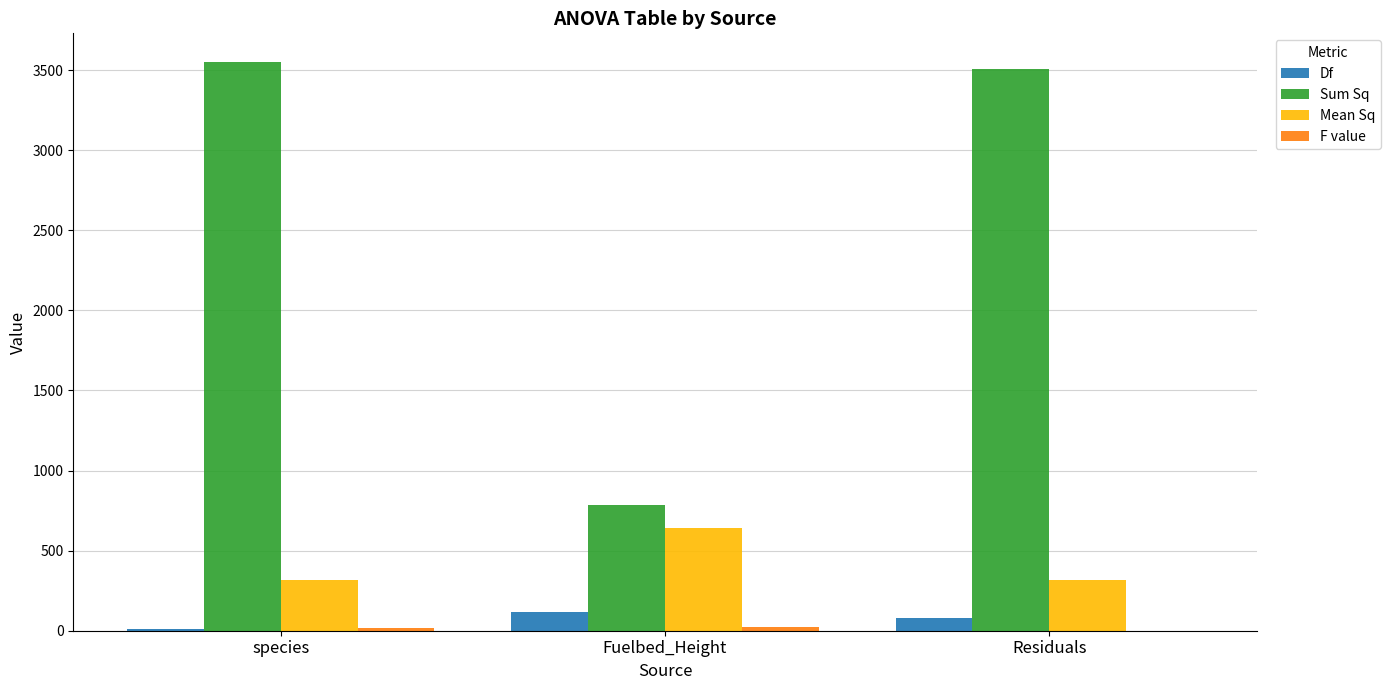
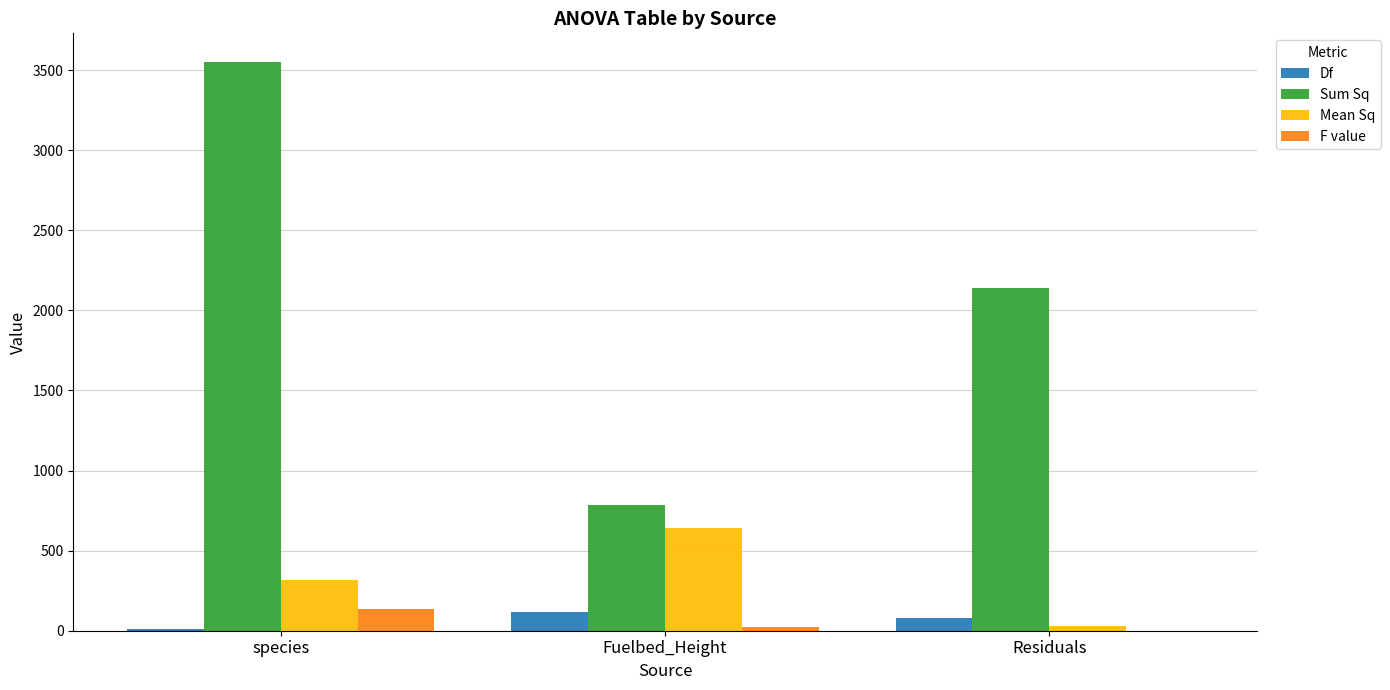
F value, species: 20 -> 130
Sum Sq, Residuals: 3510 -> 2140
Mean Sq, Residuals: 310 -> 30
